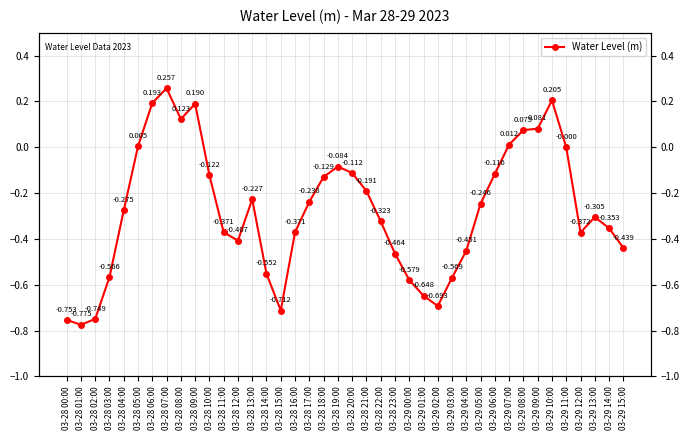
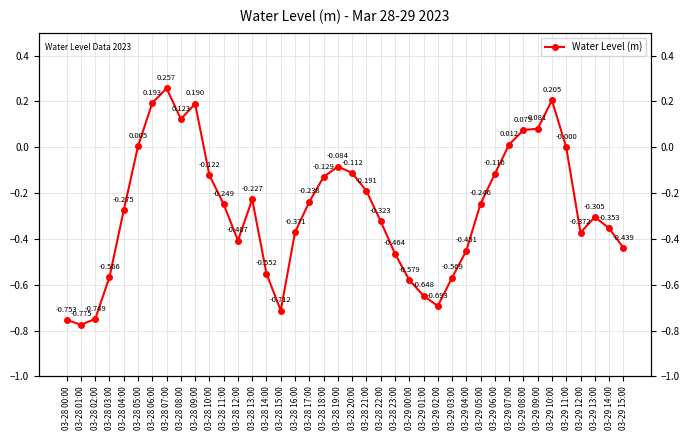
03-28 11:00: -0.371 -> -0.249
